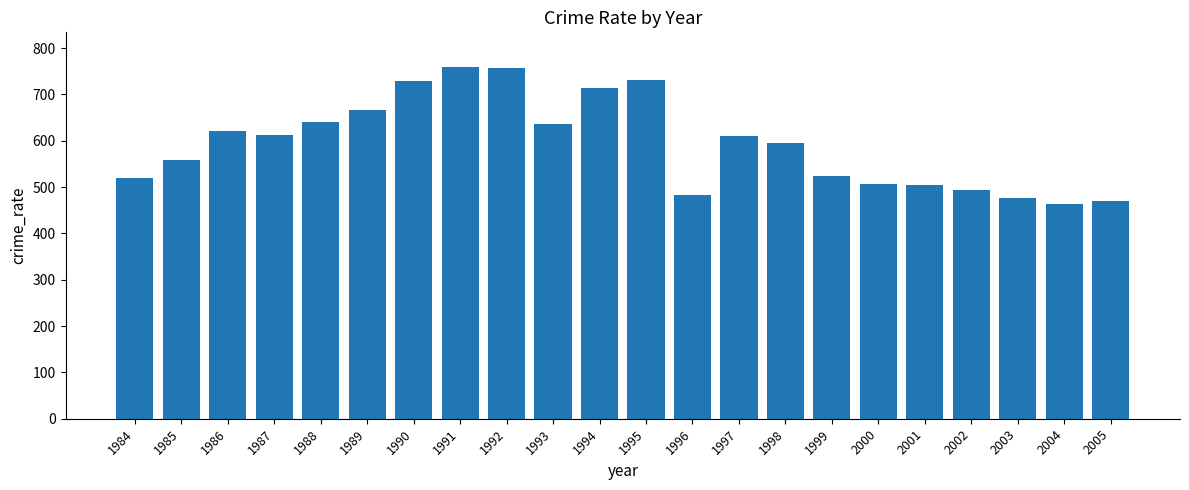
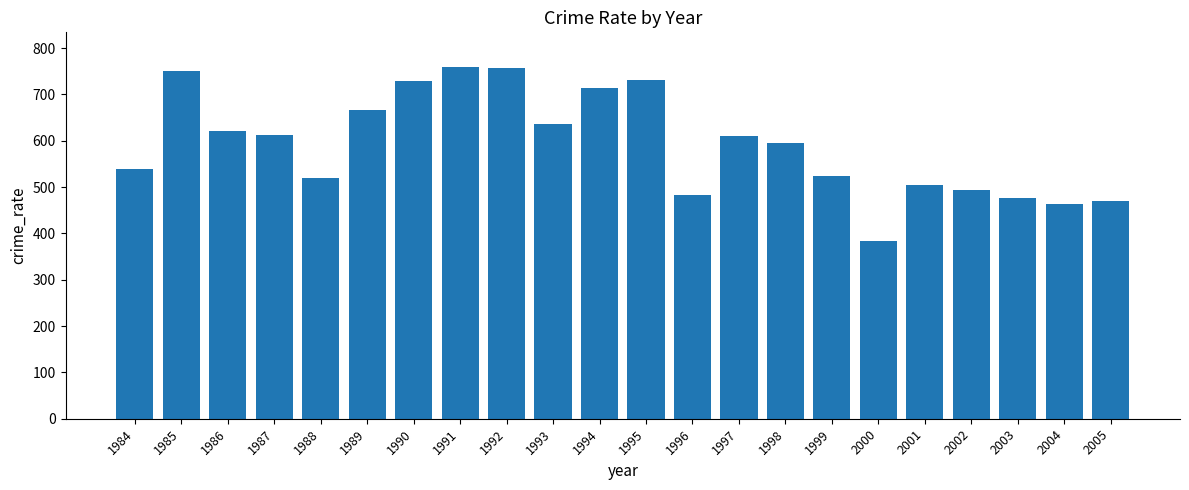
1984: 520 -> 540
1985: 560 -> 750
1988: 640 -> 520
2000: 510 -> 380
